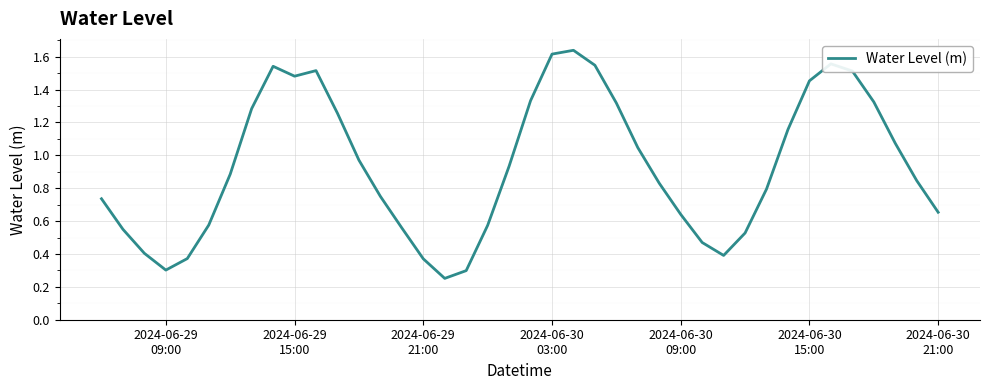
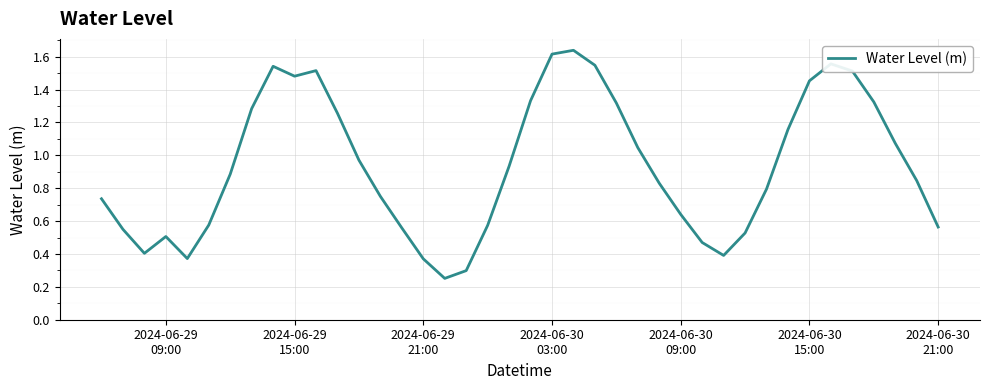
2024-06-29 09:00: 0.30 -> 0.51
2024-06-30 21:00: 0.65 -> 0.56
